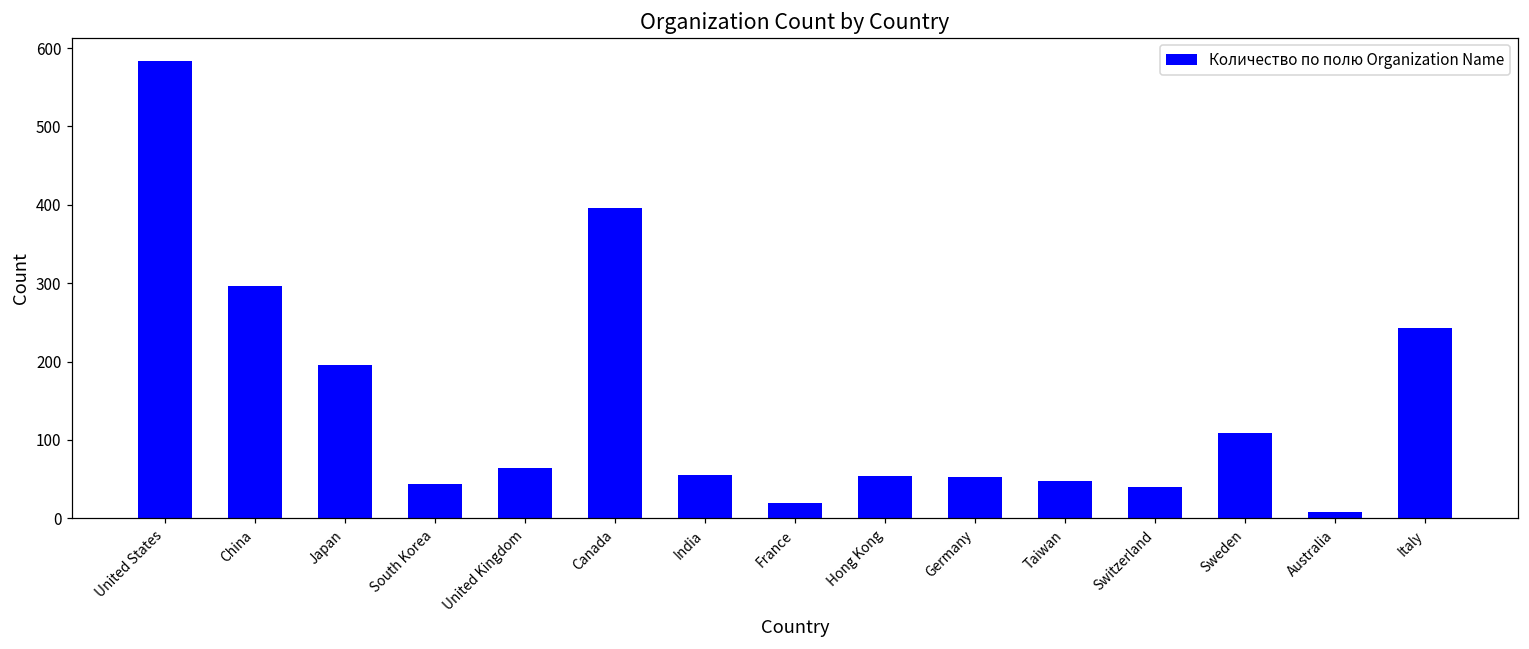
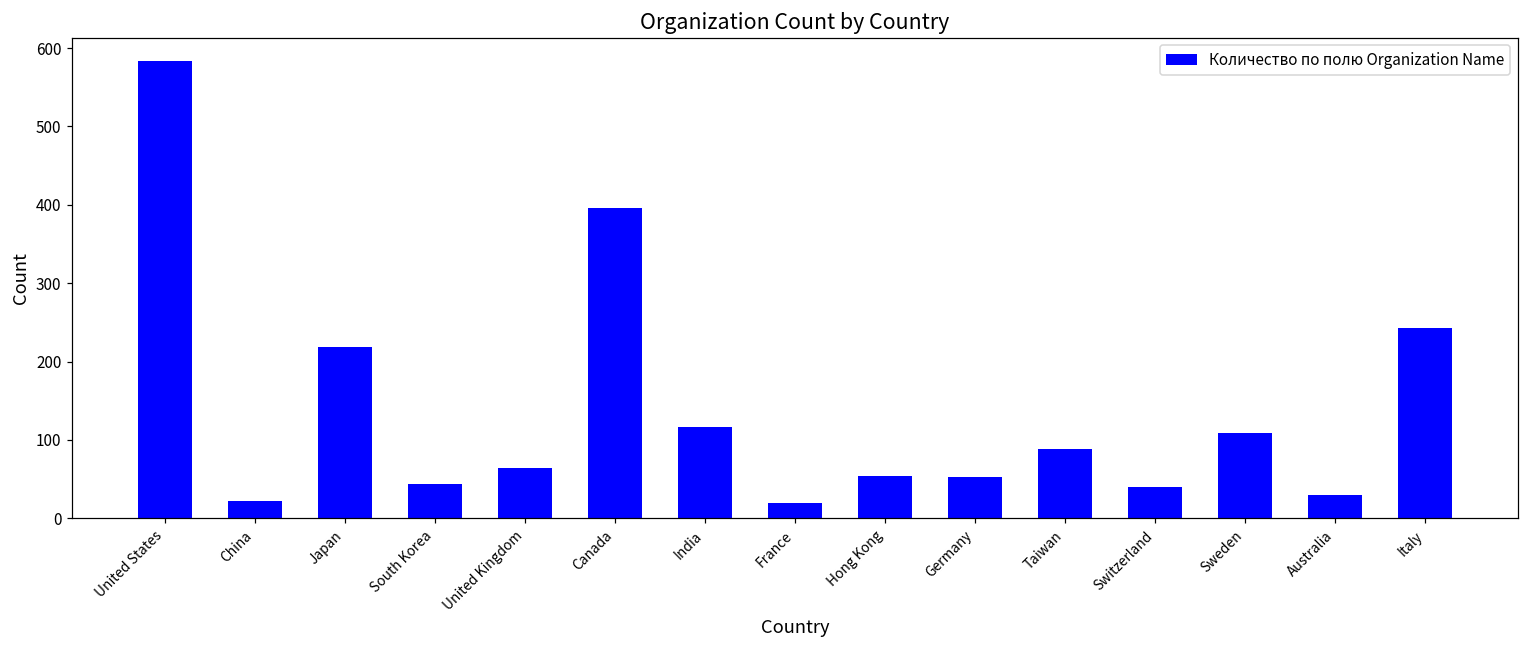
China: 300 -> 20
Japan: 200 -> 220
India: 60 -> 120
Taiwan: 50 -> 90
Australia: 10 -> 30
